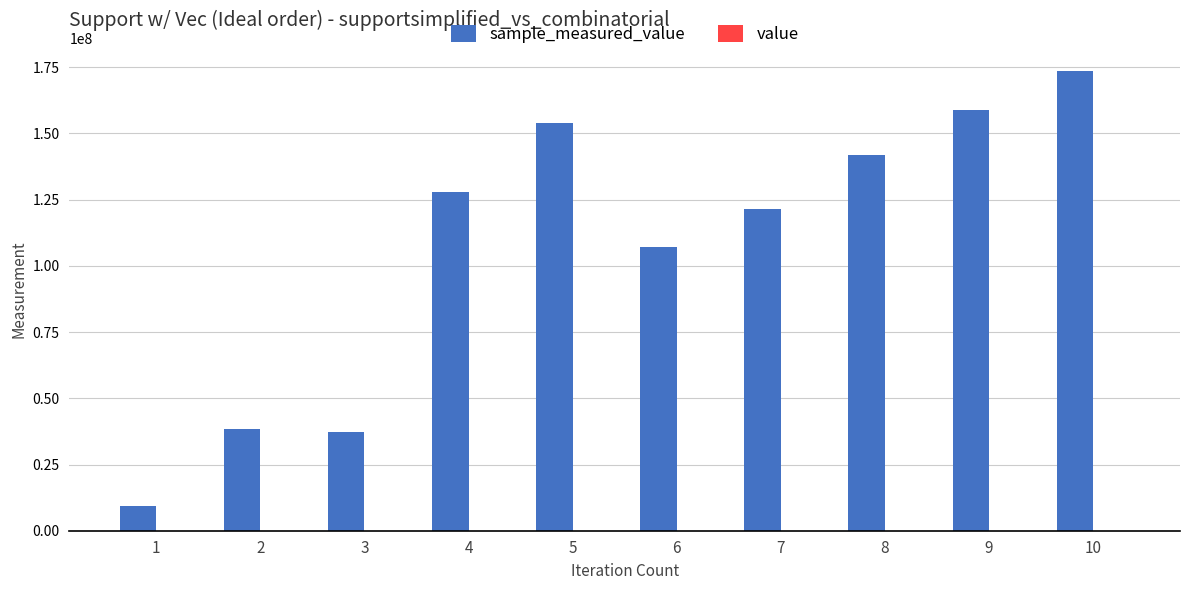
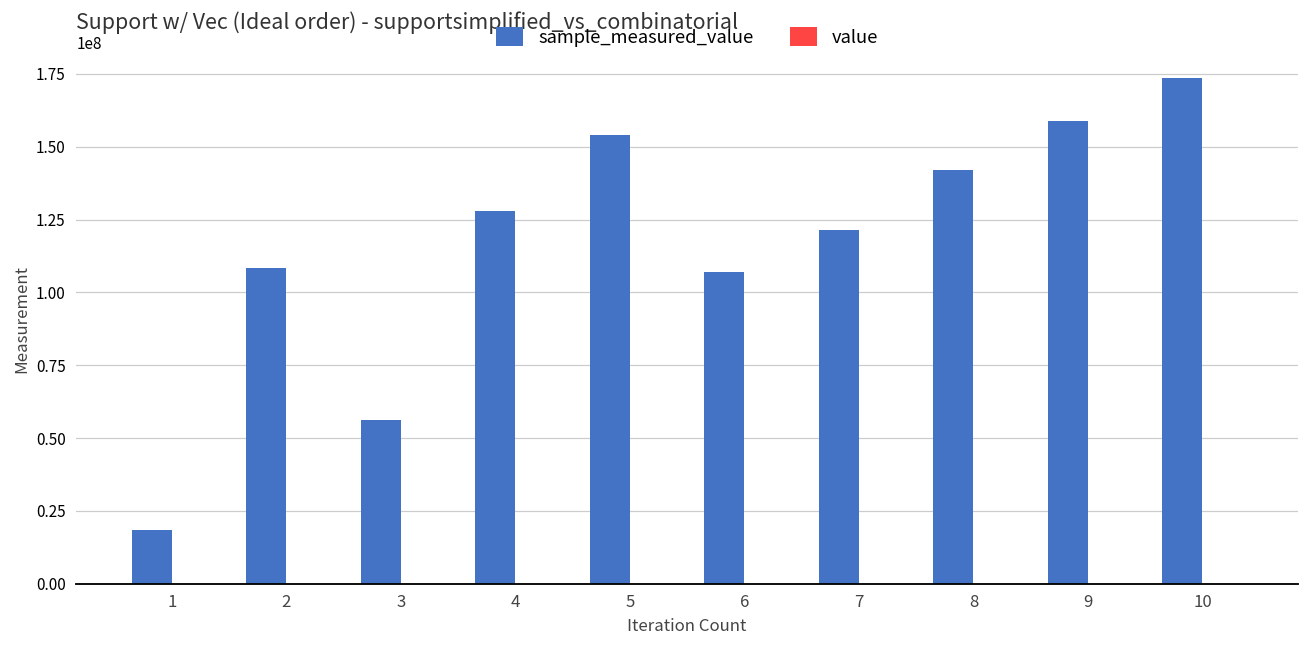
sample_measured_value, 1: 9000000 -> 19000000
sample_measured_value, 2: 38000000 -> 108000000
sample_measured_value, 3: 37000000 -> 56000000
